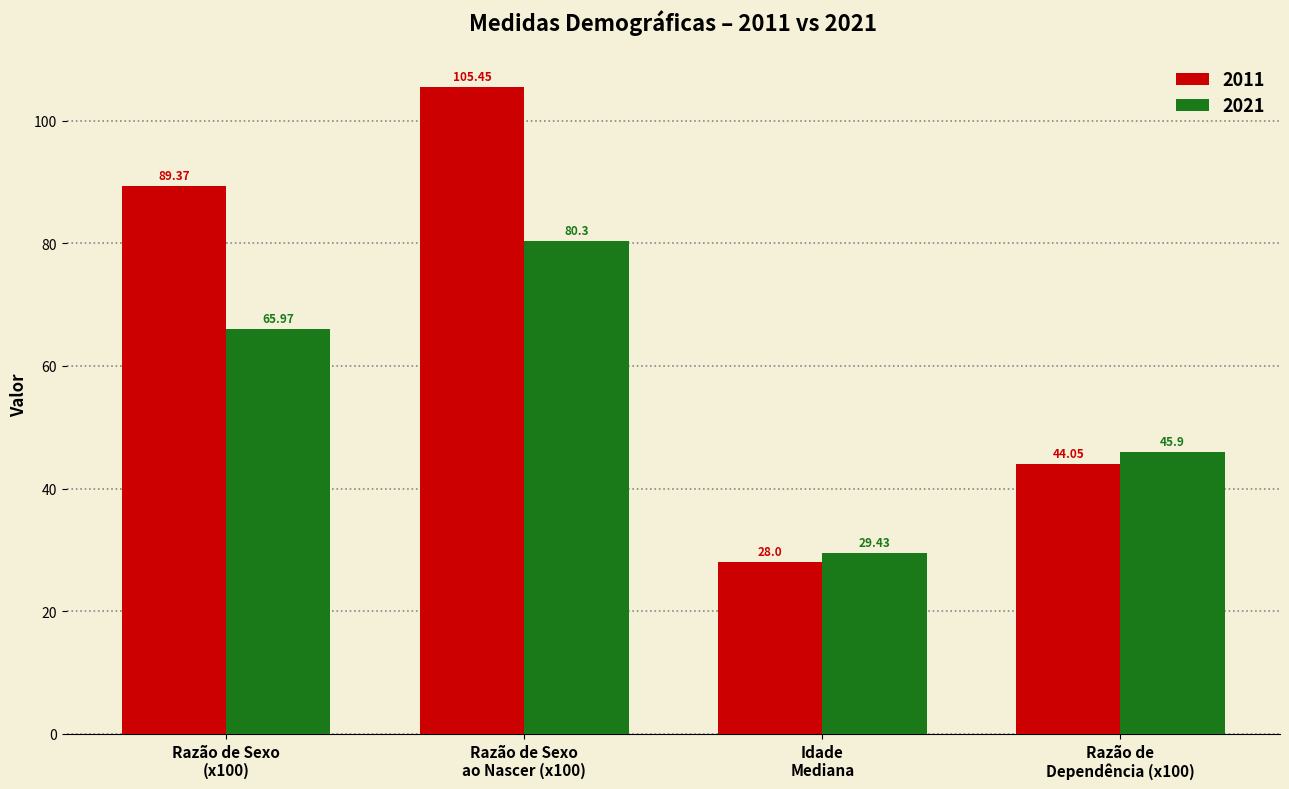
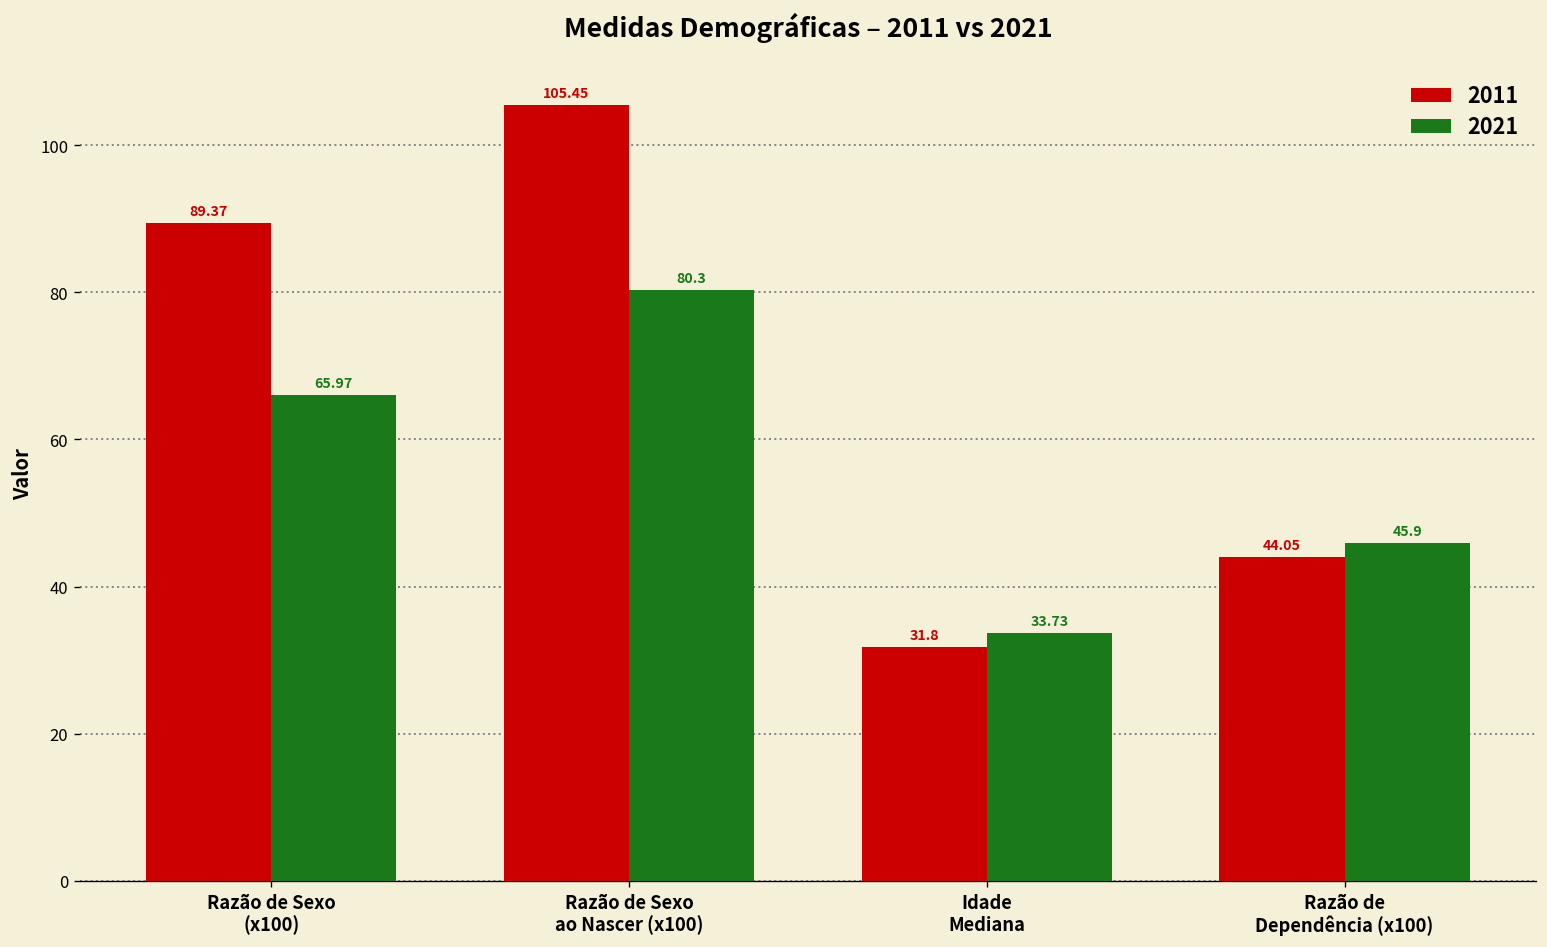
2011, Idade Mediana: 28.0 -> 31.8
2021, Idade Mediana: 29.43 -> 33.73
